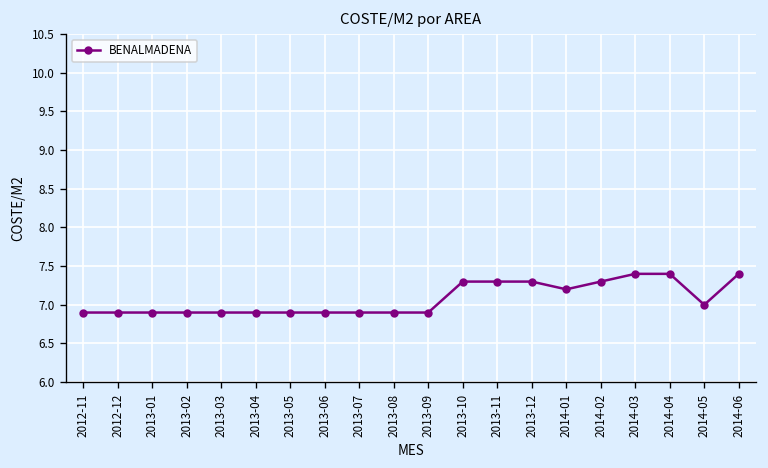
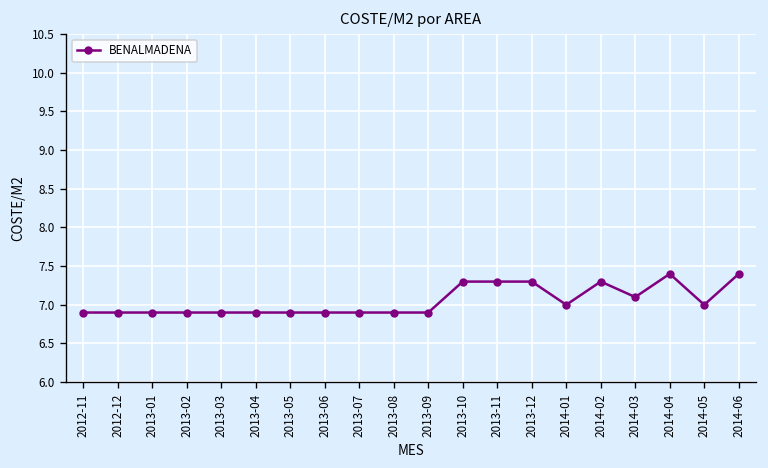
2014-01: 7.2 -> 7.0
2014-03: 7.4 -> 7.1
